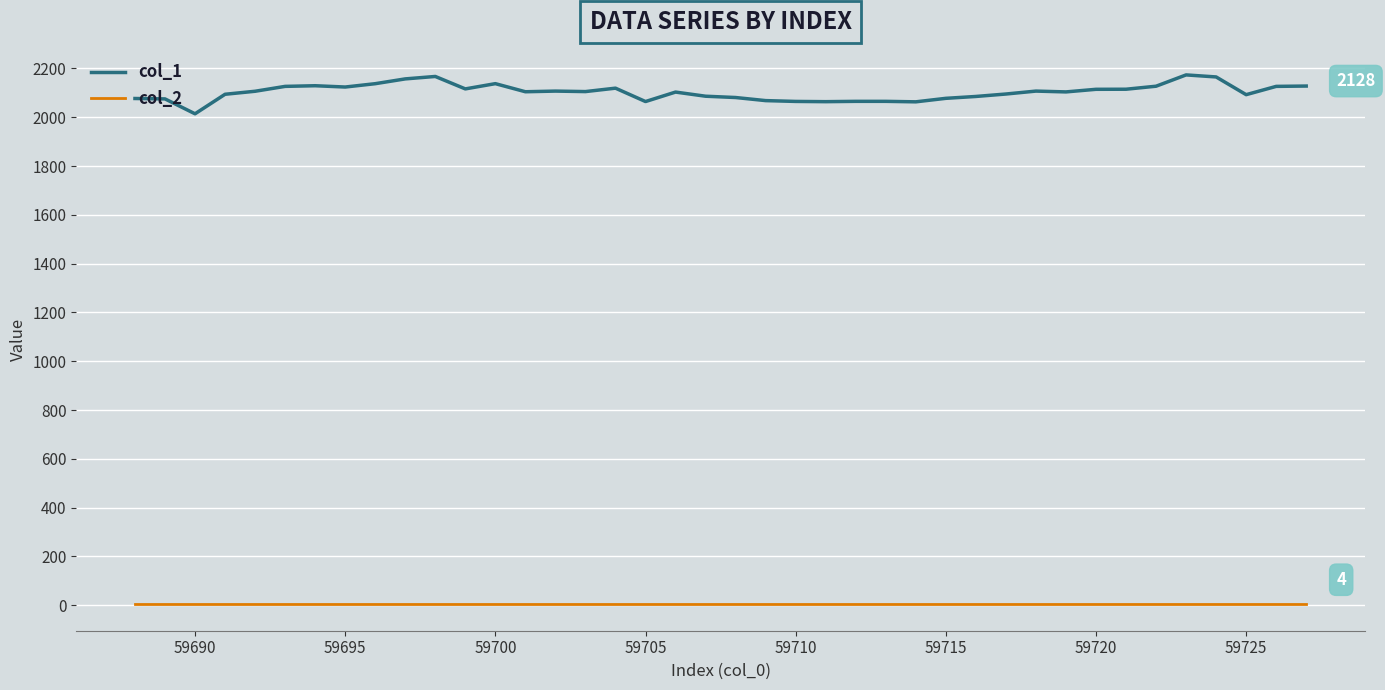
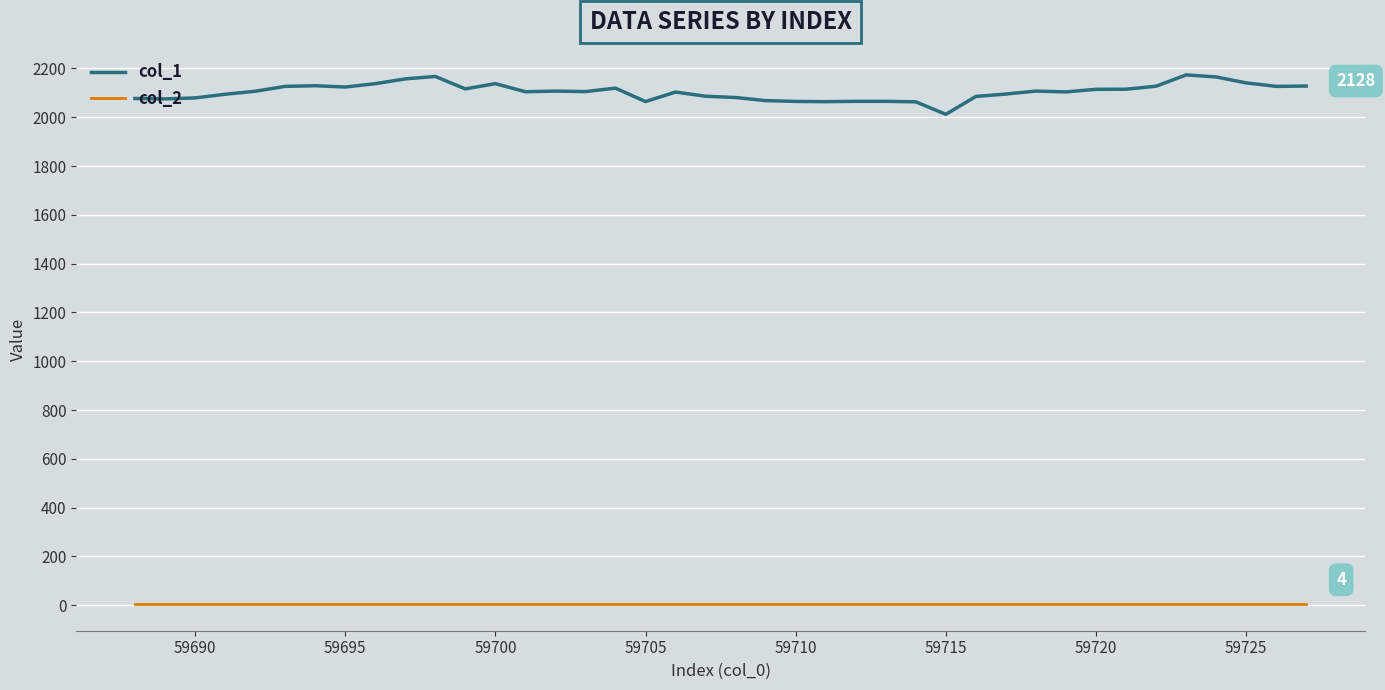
col_1, 59690: 2010 -> 2080
col_1, 59715: 2080 -> 2010
col_1, 59725: 2090 -> 2140
